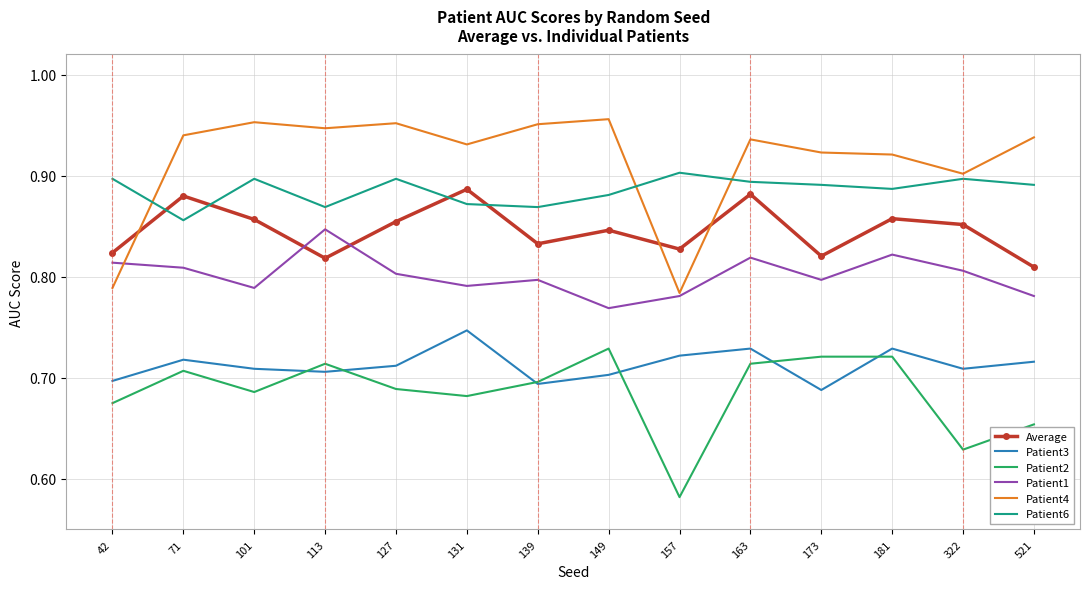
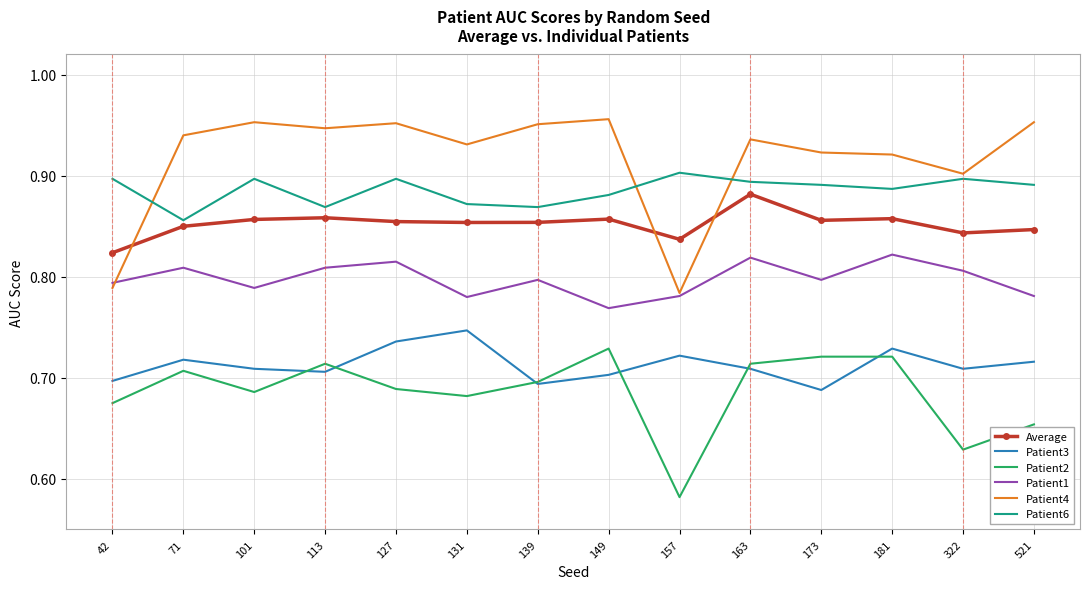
Patient1, 42: 0.814 -> 0.794
Average, 71: 0.88 -> 0.85
Average, 113: 0.818 -> 0.858
Patient1, 113: 0.847 -> 0.809
Patient3, 127: 0.712 -> 0.736
Patient1, 127: 0.803 -> 0.815
Average, 131: 0.887 -> 0.854
Patient1, 131: 0.791 -> 0.780
Average, 139: 0.833 -> 0.854
Average, 149: 0.846 -> 0.857
Average, 157: 0.827 -> 0.837
Patient3, 163: 0.729 -> 0.709
Average, 173: 0.821 -> 0.856
Average, 322: 0.852 -> 0.843
Average, 521: 0.810 -> 0.847
Patient4, 521: 0.938 -> 0.953
